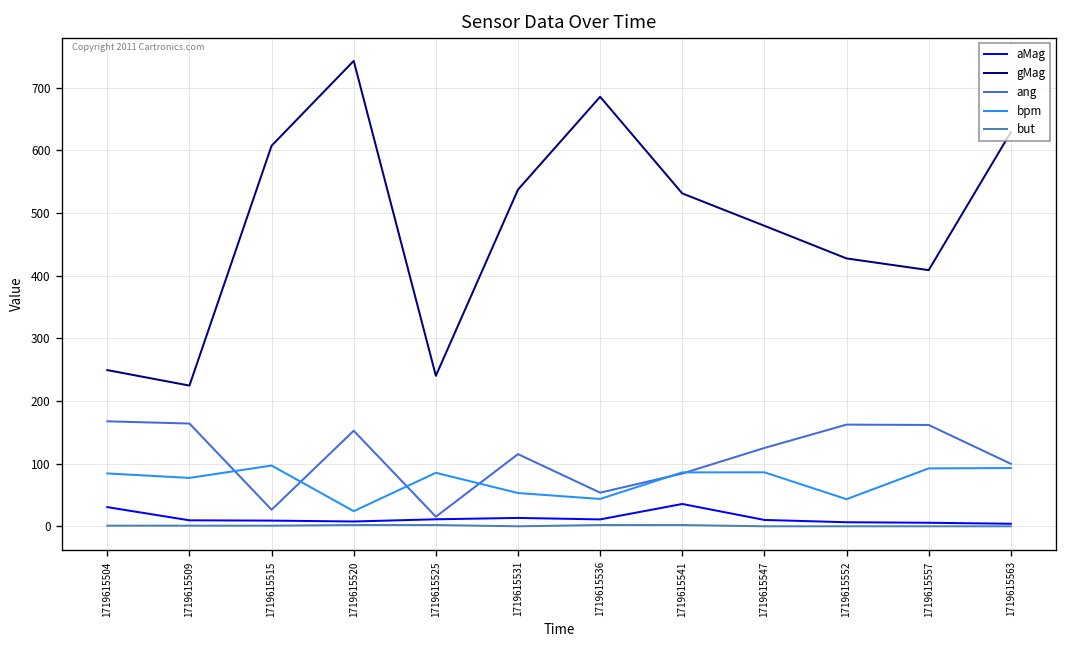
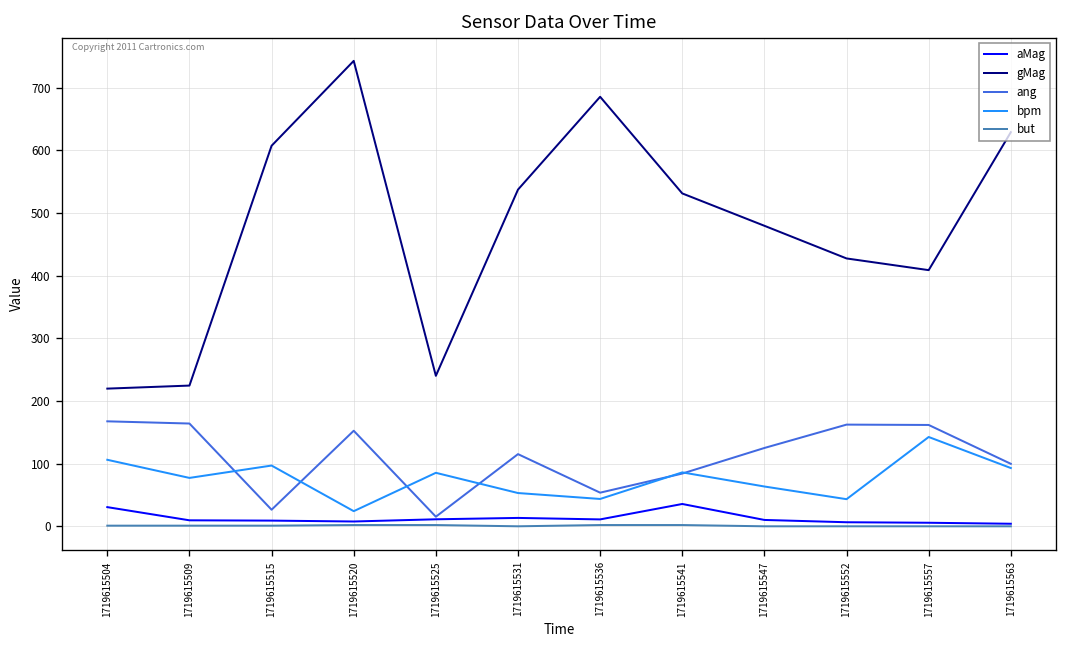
gMag, 1719615504: 250 -> 220
bpm, 1719615504: 80 -> 110
bpm, 1719615547: 90 -> 60
bpm, 1719615557: 90 -> 140
